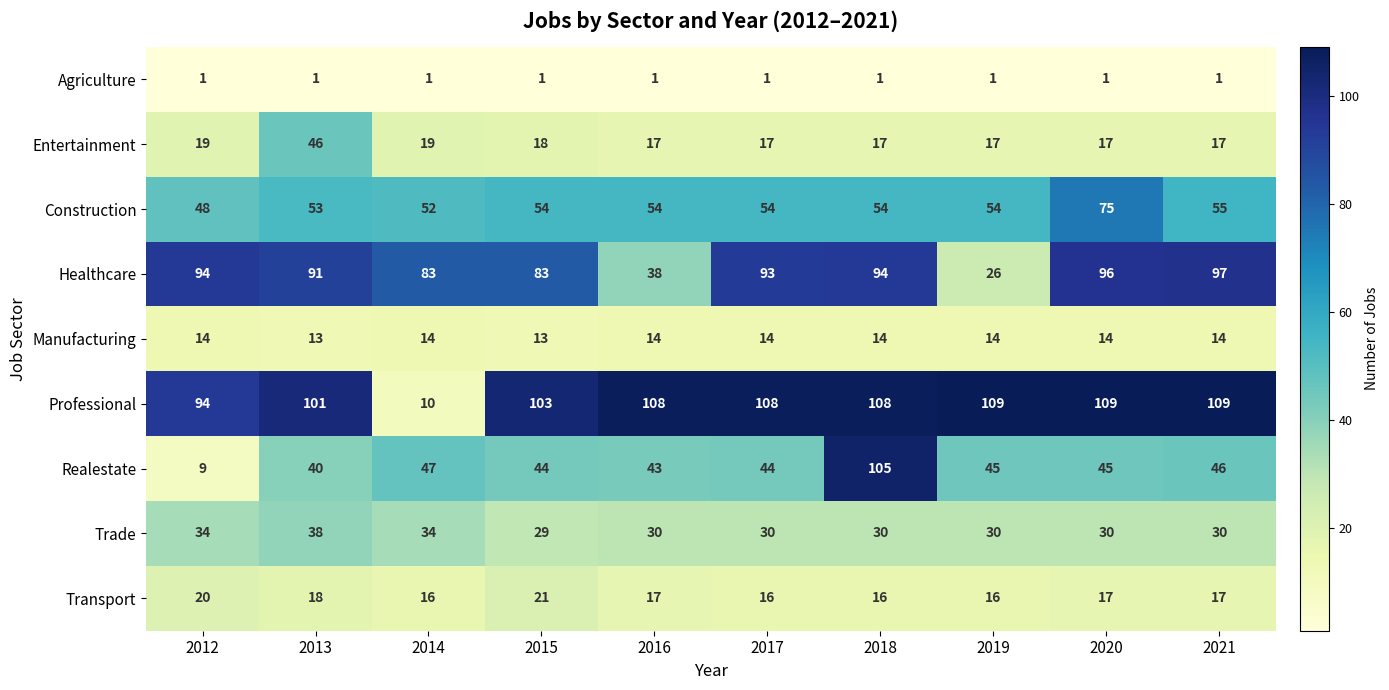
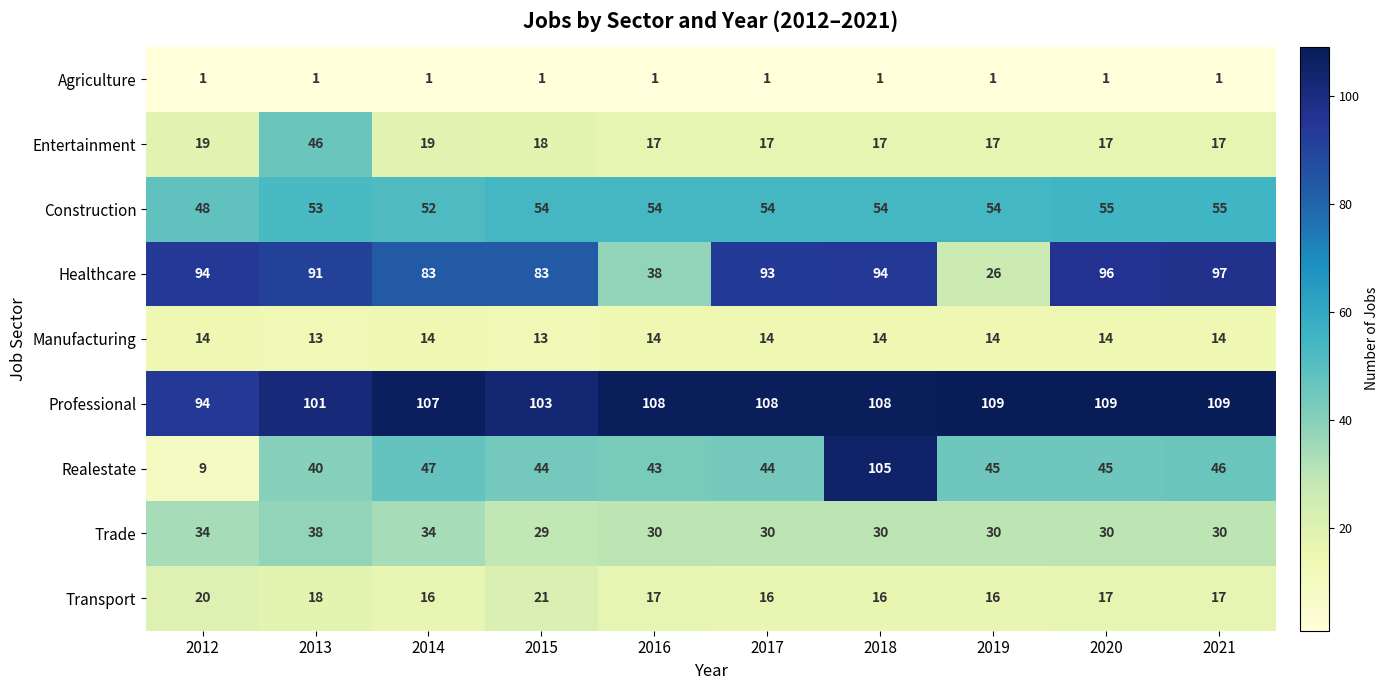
Construction, 2020: 75 -> 55
Professional, 2014: 10 -> 107
